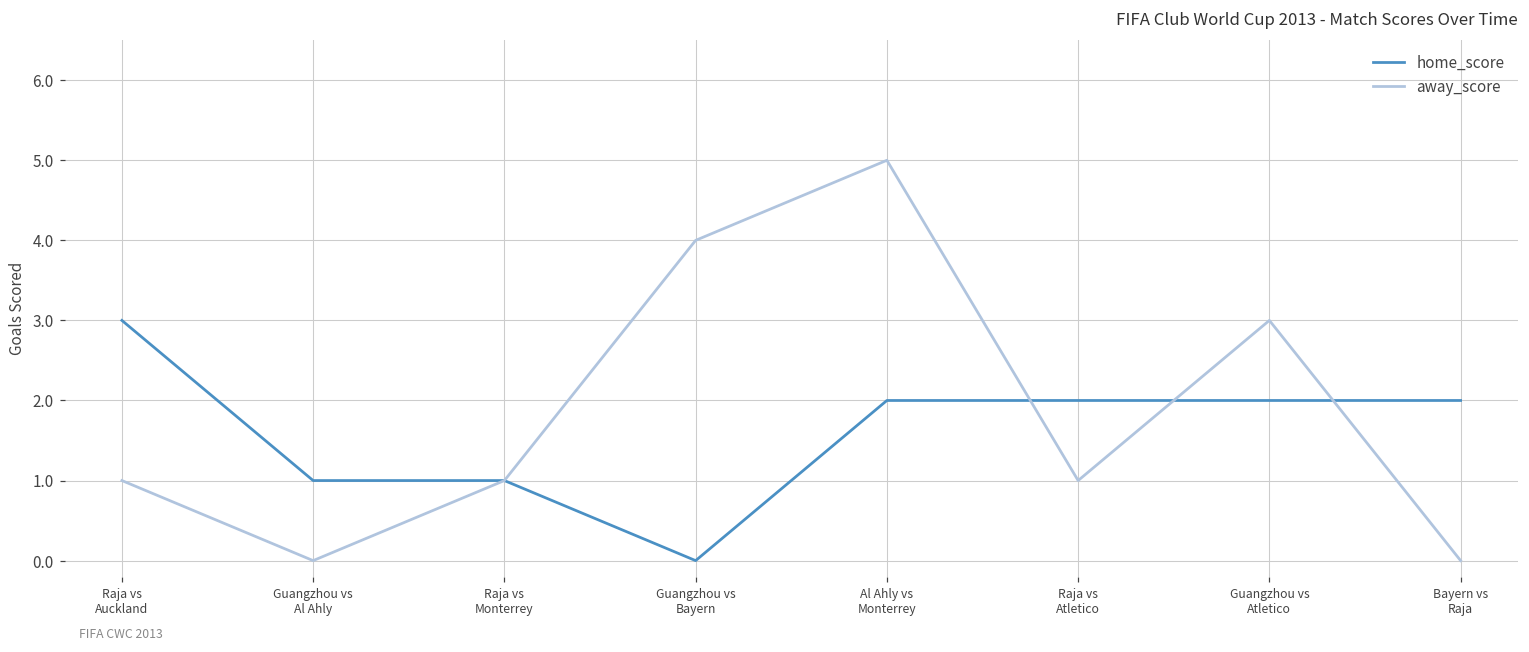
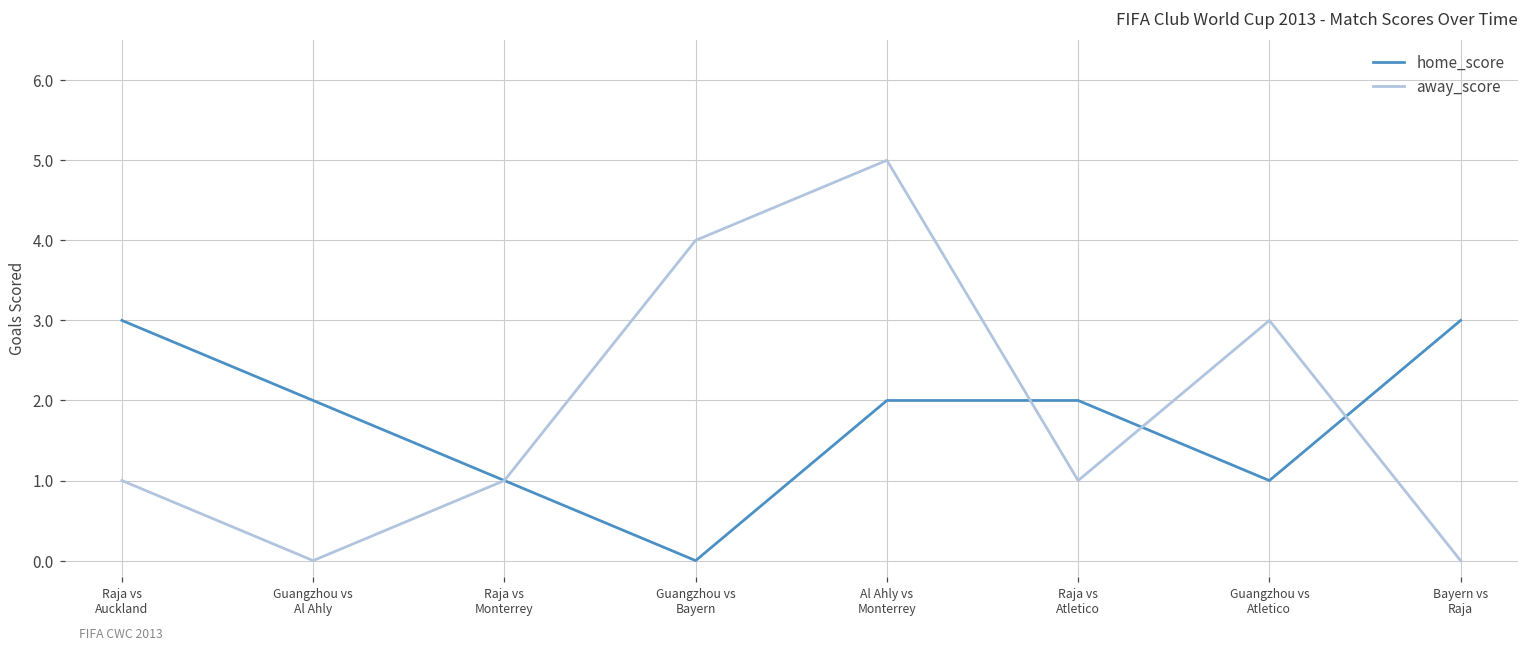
home_score, Guangzhou vs Al Ahly: 1 -> 2
home_score, Guangzhou vs Atletico: 2 -> 1
home_score, Bayern vs Raja: 2 -> 3
